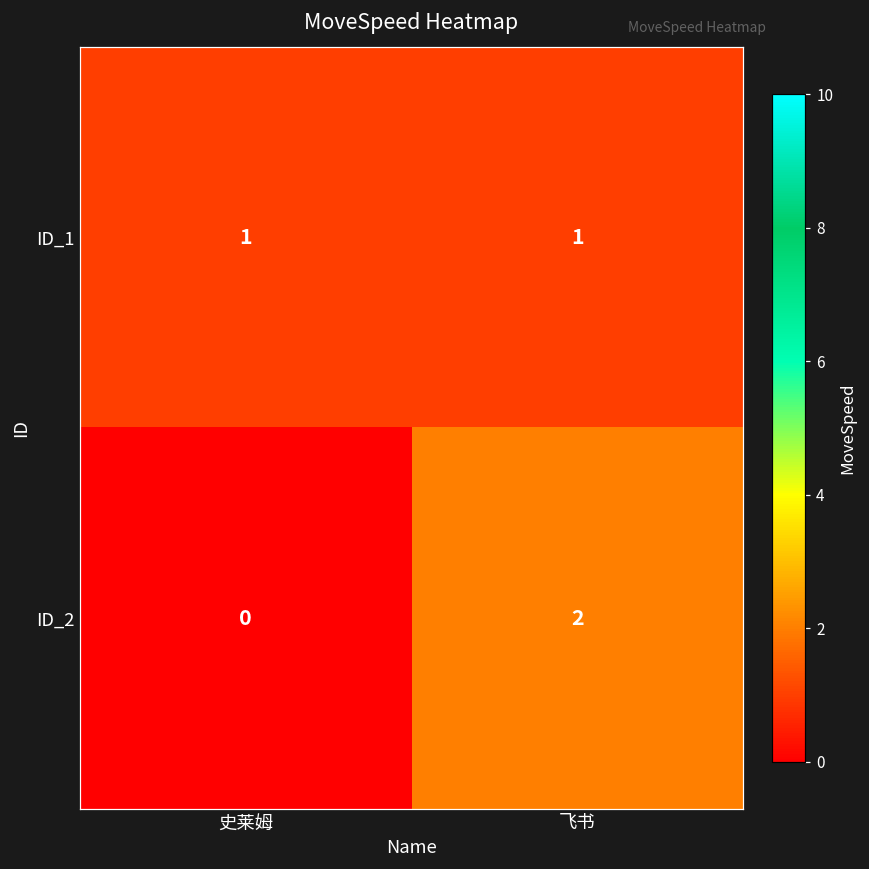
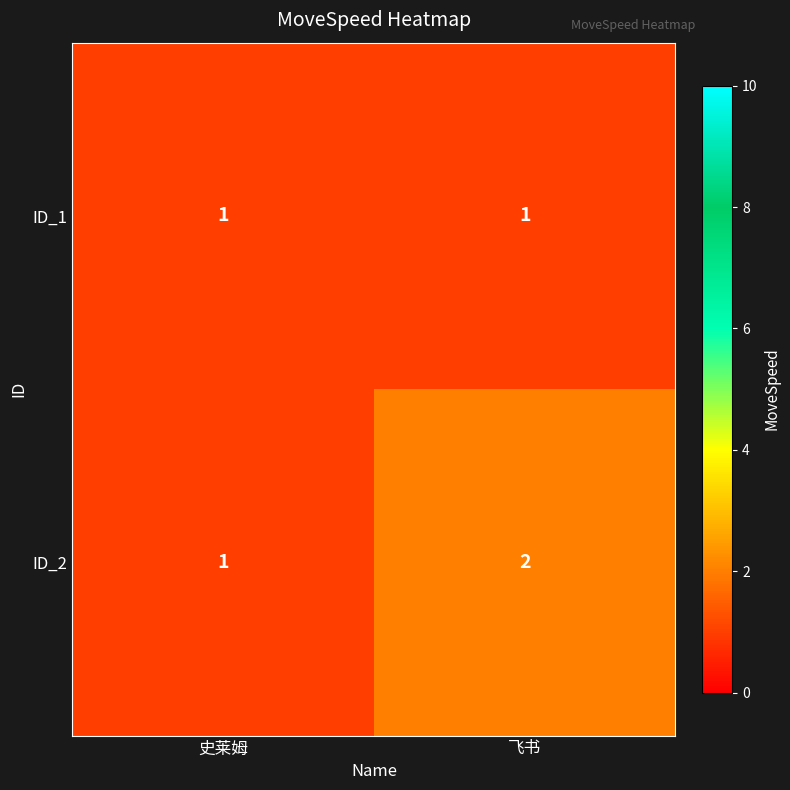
ID_2, 史莱姆: 0 -> 1
